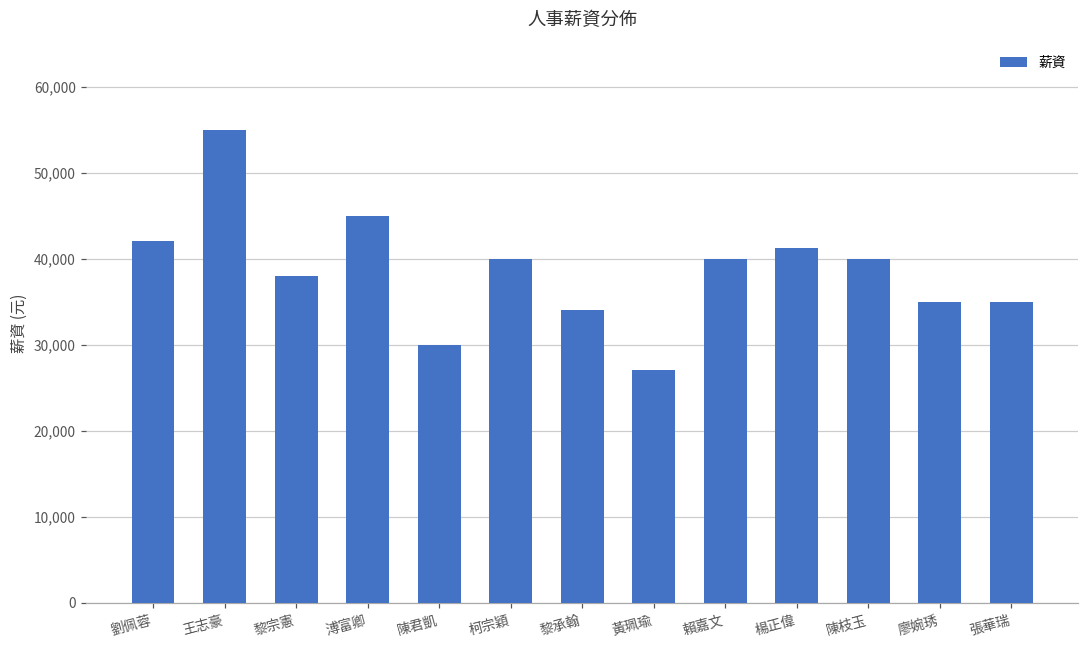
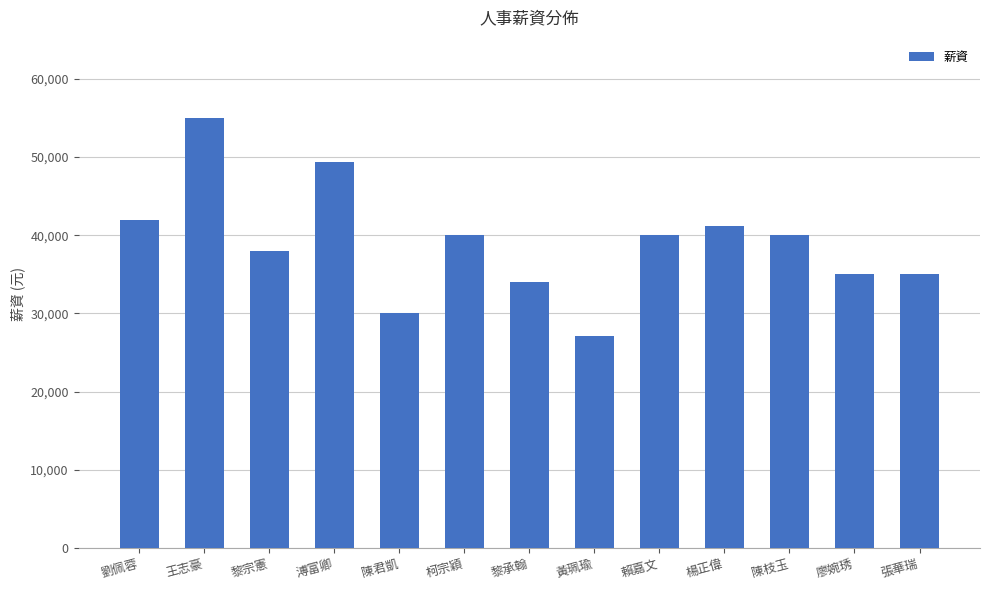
溥富卿: 45,000 -> 49,000
